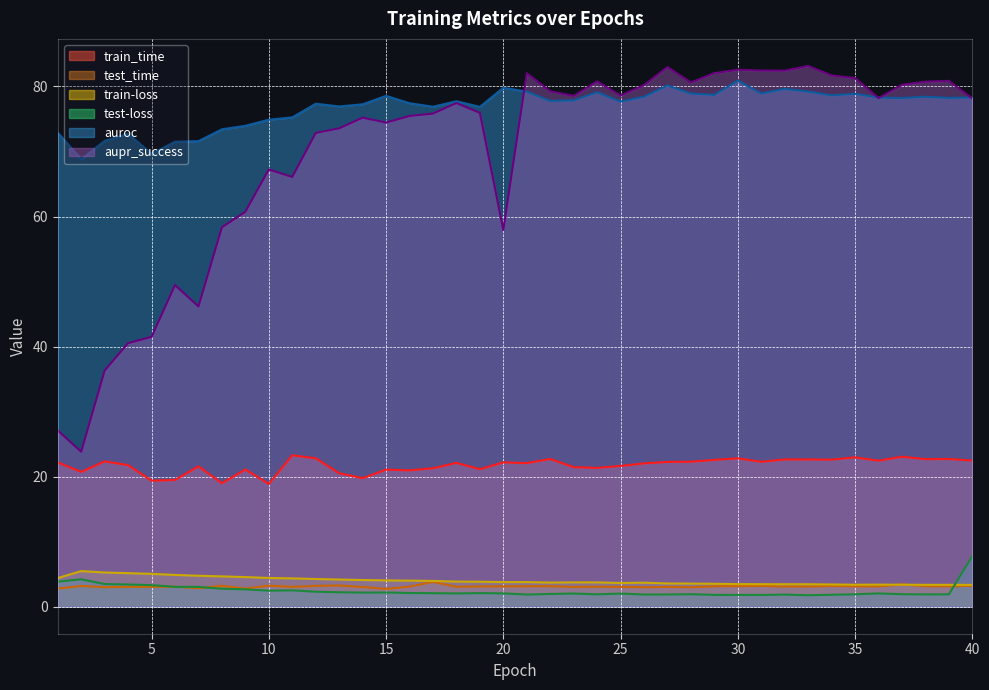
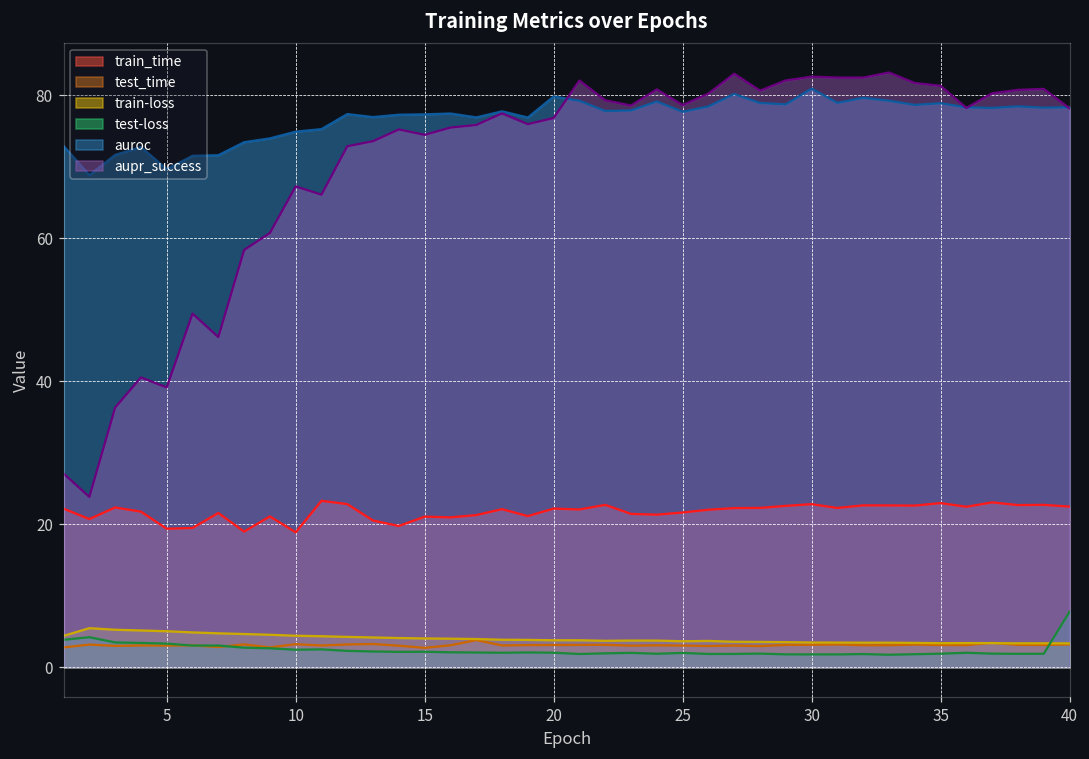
aupr_success, 5: 41 -> 39
auroc, 15: 79 -> 77
aupr_success, 20: 58 -> 77
